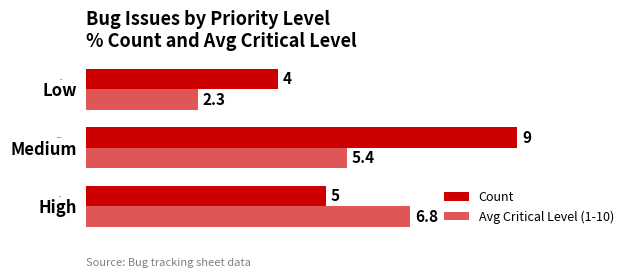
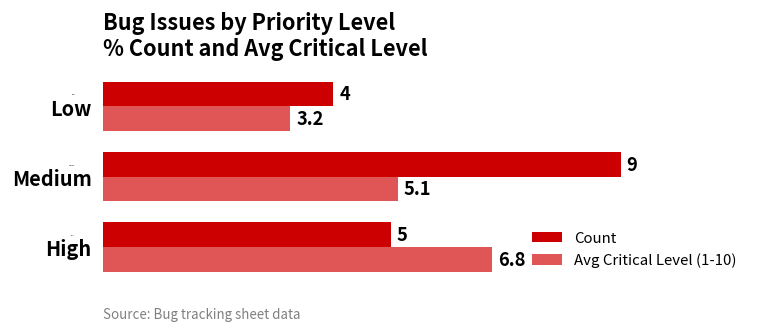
Avg Critical Level (1-10), Low: 2.3 -> 3.2
Avg Critical Level (1-10), Medium: 5.4 -> 5.1
